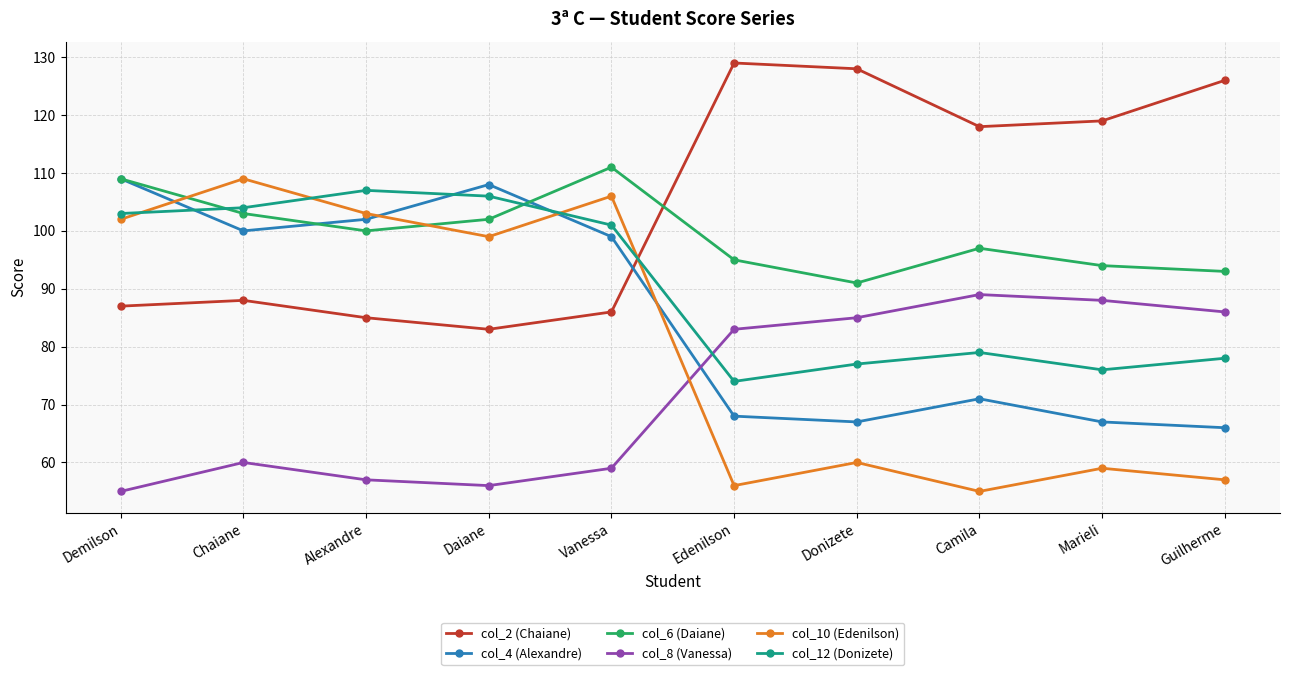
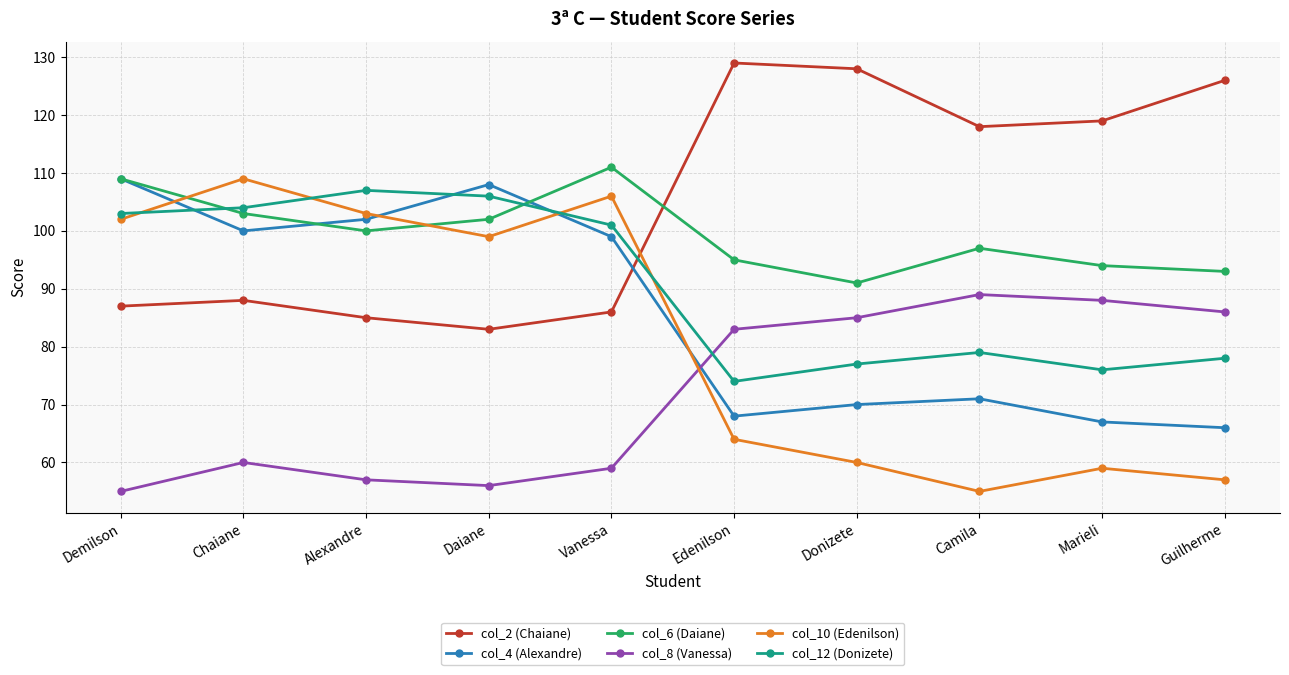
col_10 (Edenilson), Edenilson: 56 -> 64
col_4 (Alexandre), Donizete: 67 -> 70
